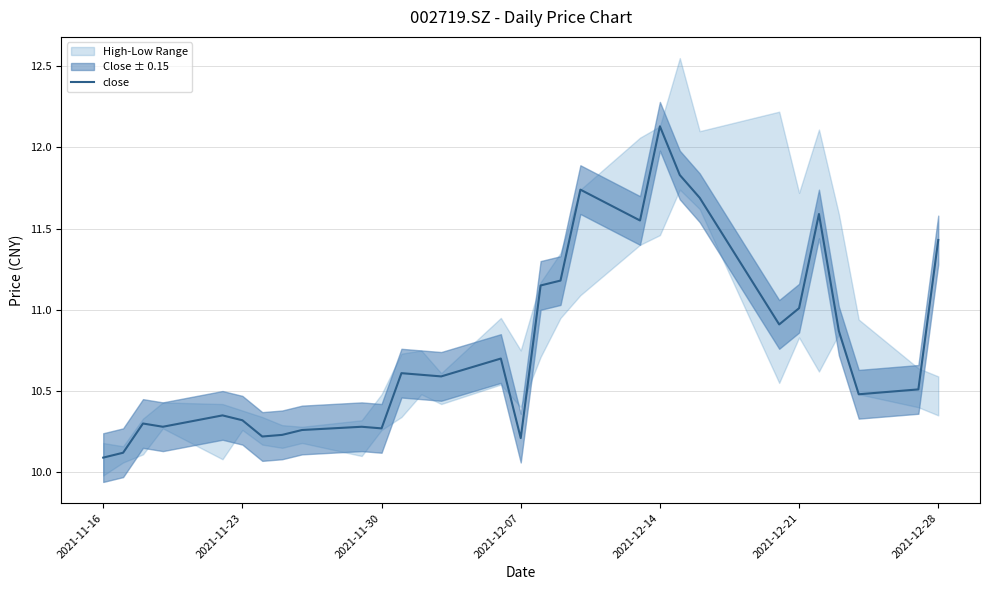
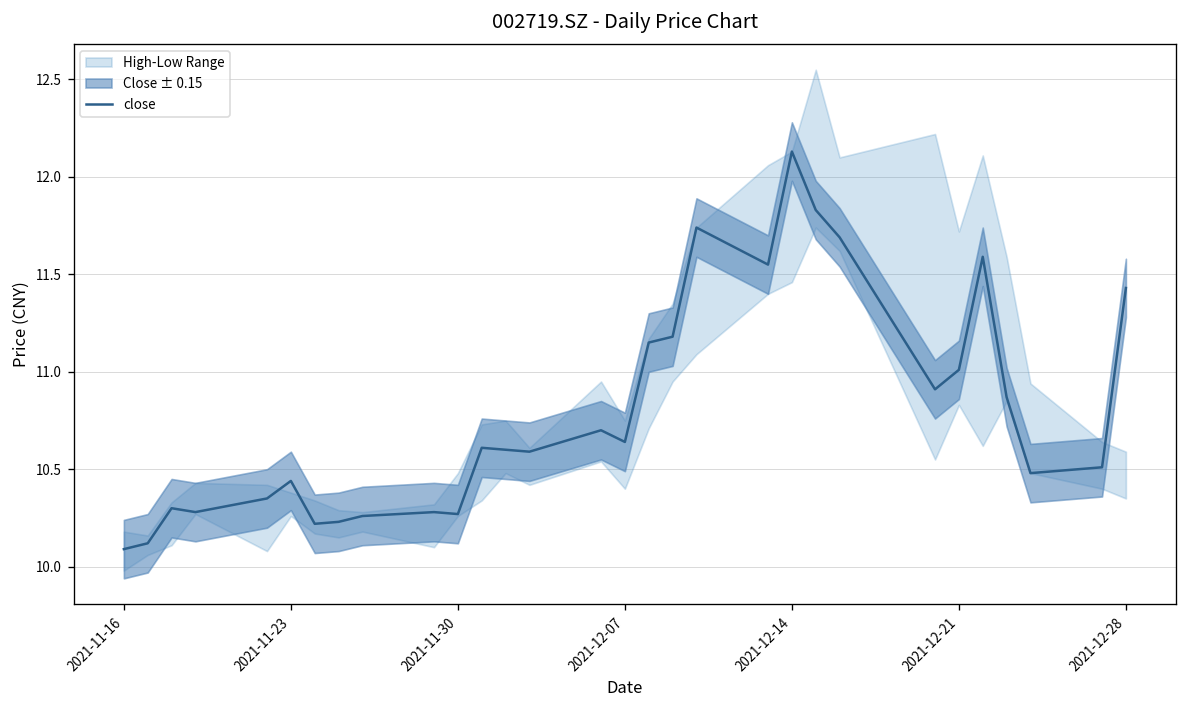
close, 2021-11-23: 10.32 -> 10.44
close, 2021-12-07: 10.21 -> 10.64
